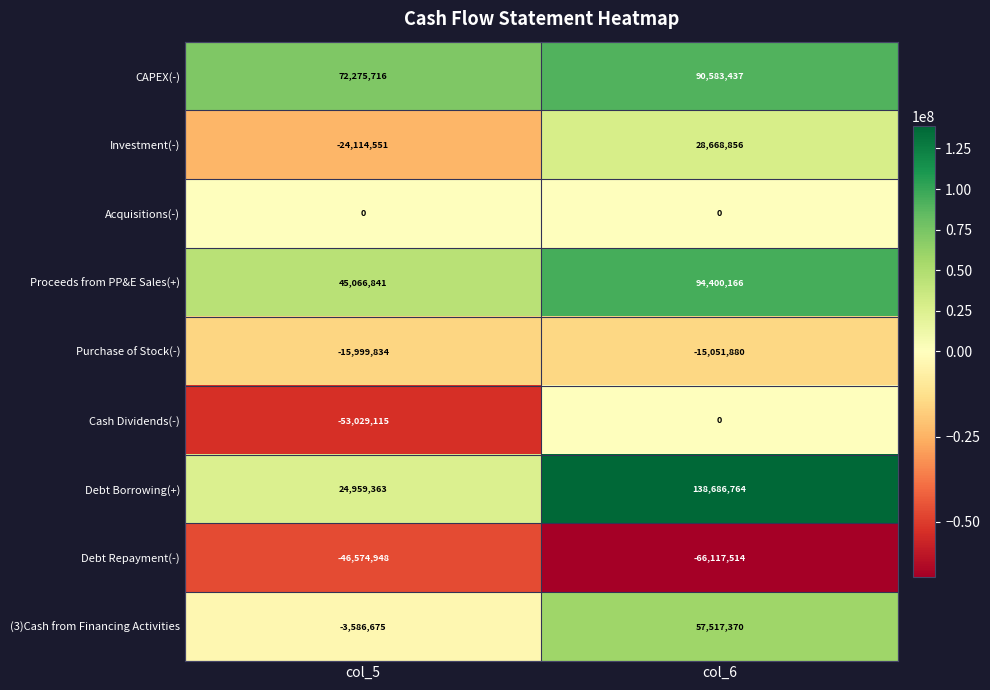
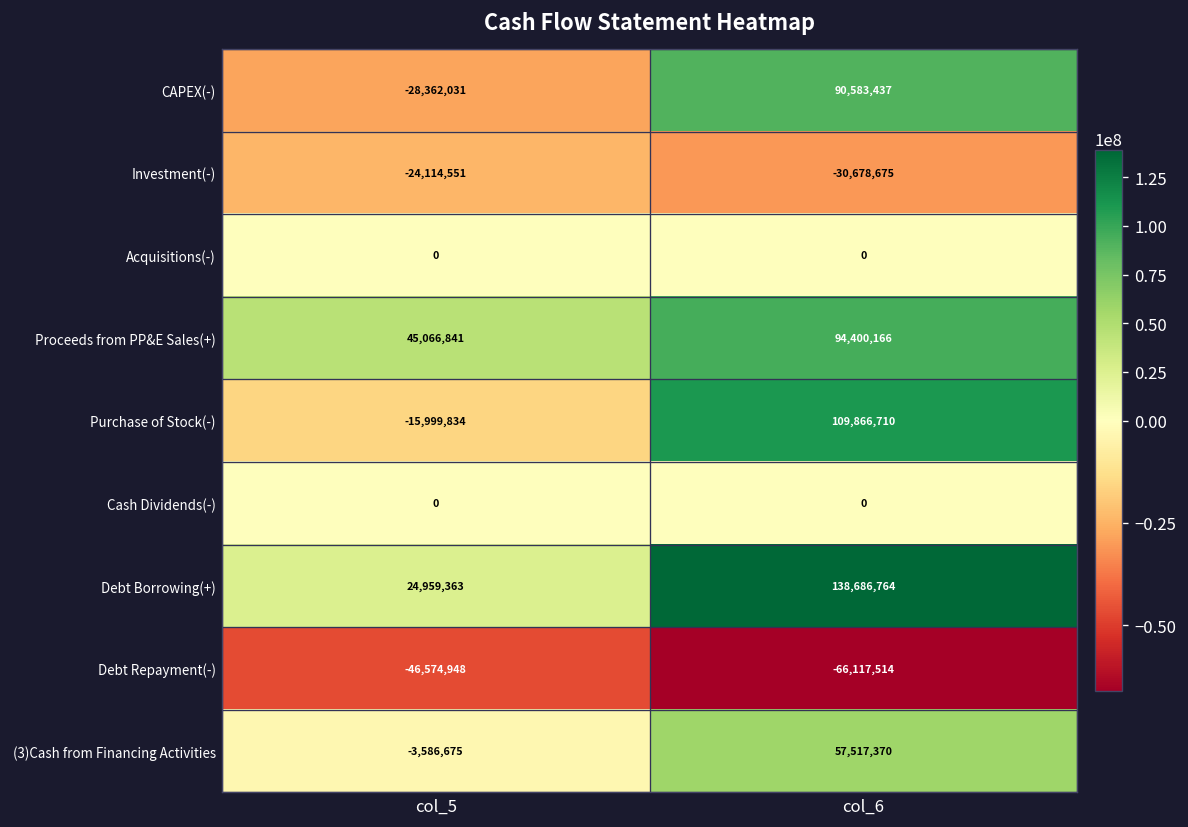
CAPEX(-), col_5: 72,275,716 -> -28,362,031
Investment(-), col_6: 28,668,856 -> -30,678,675
Purchase of Stock(-), col_6: -15,051,880 -> 109,866,710
Cash Dividends(-), col_5: -53,029,115 -> 0
